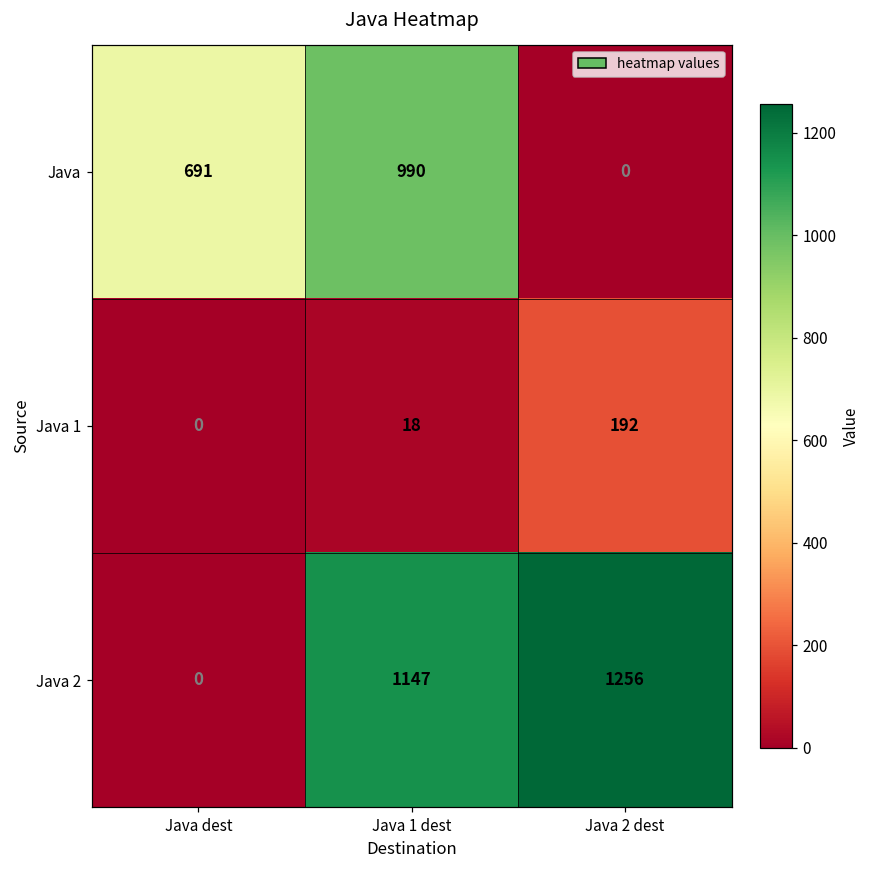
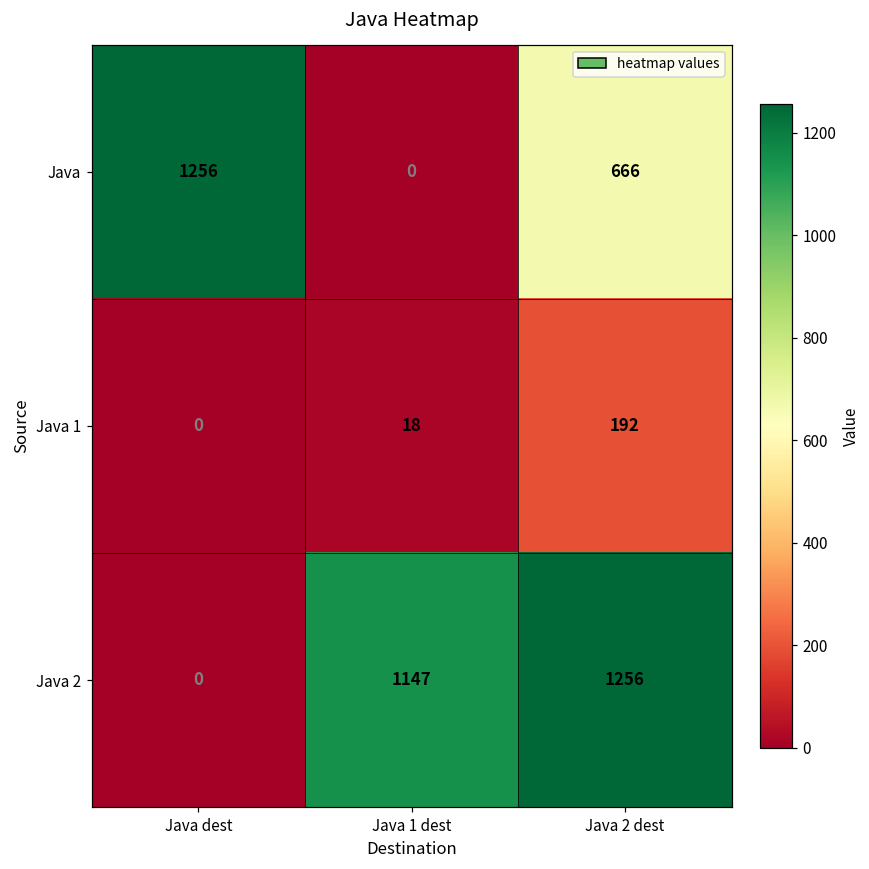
Java, Java dest: 691 -> 1256
Java, Java 1 dest: 990 -> 0
Java, Java 2 dest: 0 -> 666
